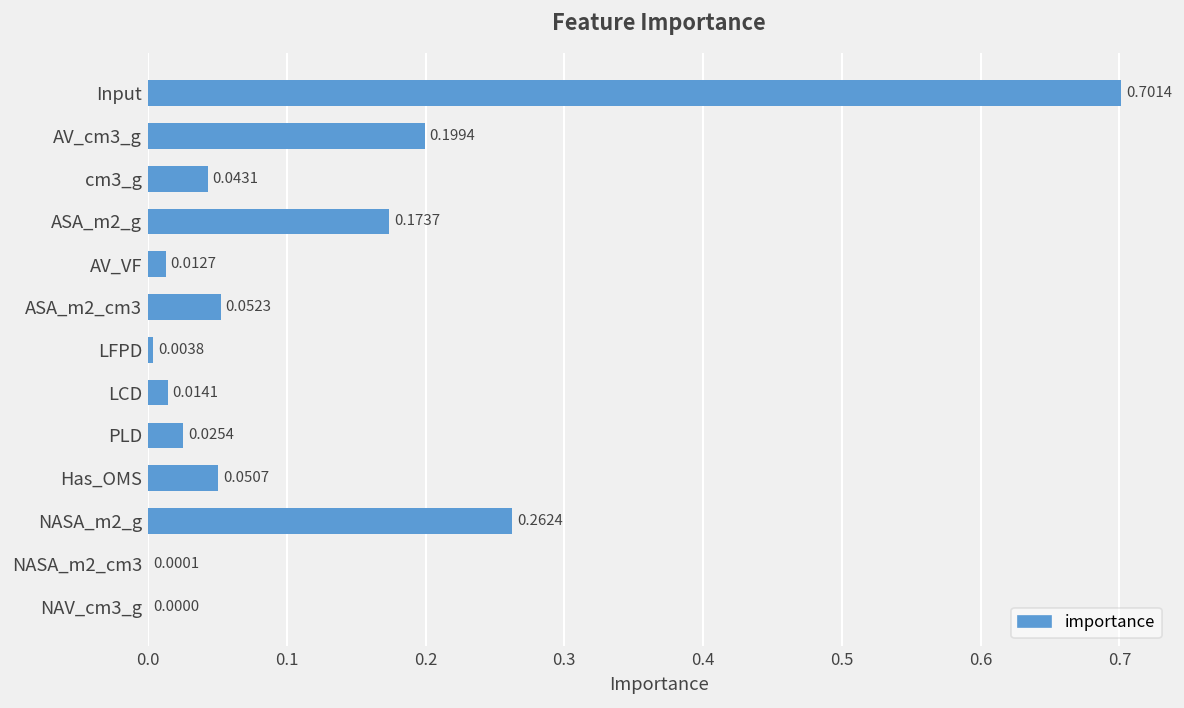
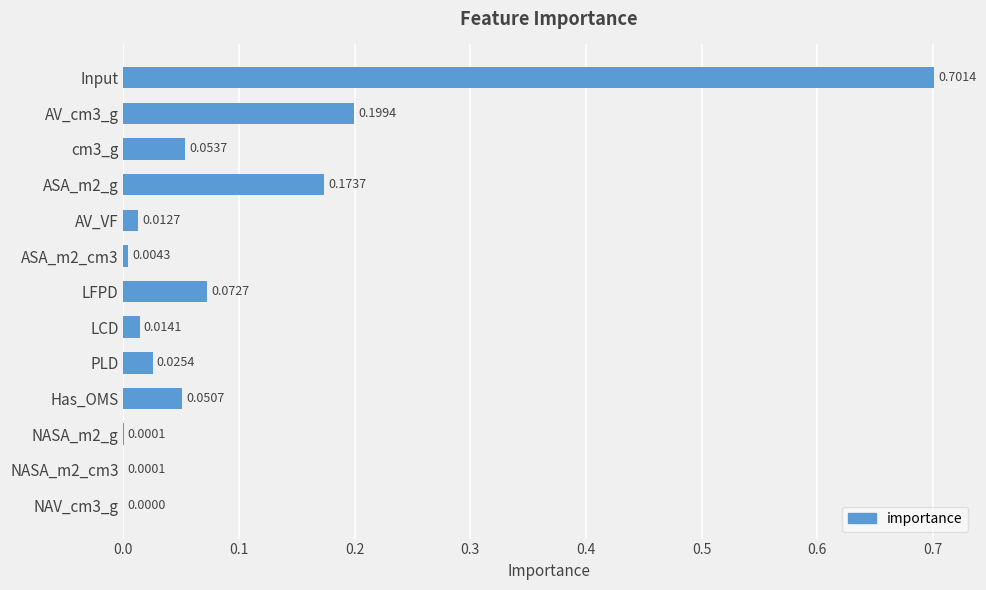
cm3_g: 0.0431 -> 0.0537
ASA_m2_cm3: 0.0523 -> 0.0043
LFPD: 0.0038 -> 0.0727
NASA_m2_g: 0.2624 -> 0.0001
